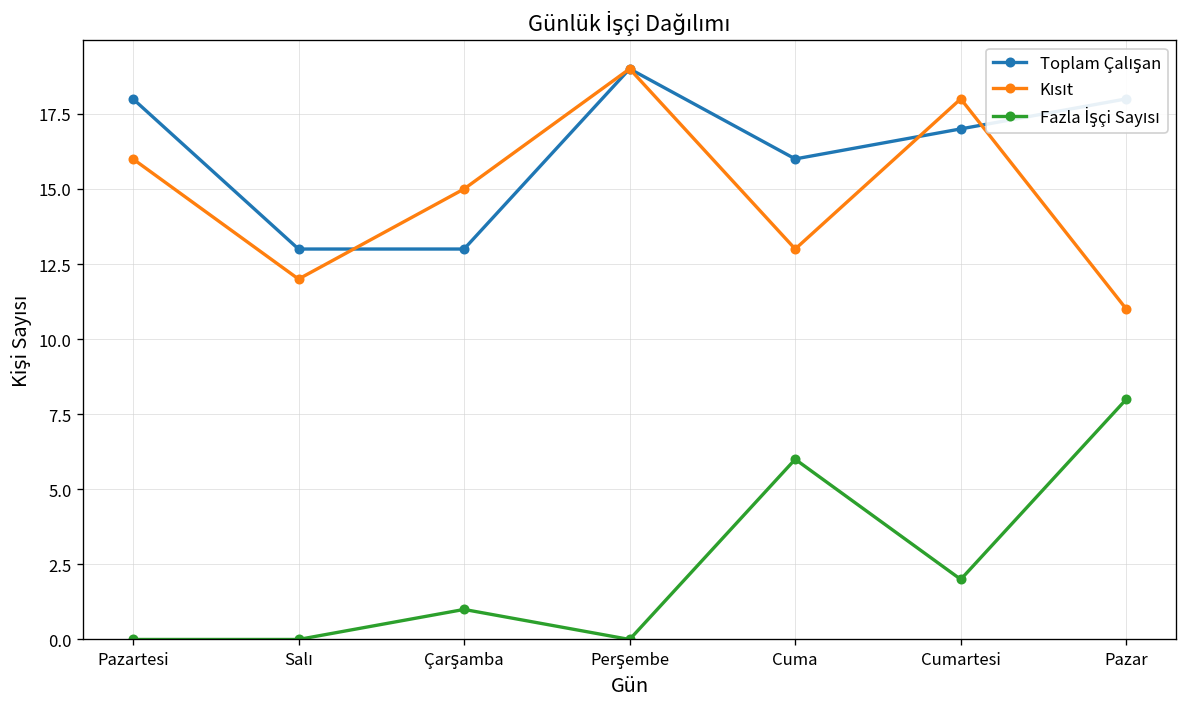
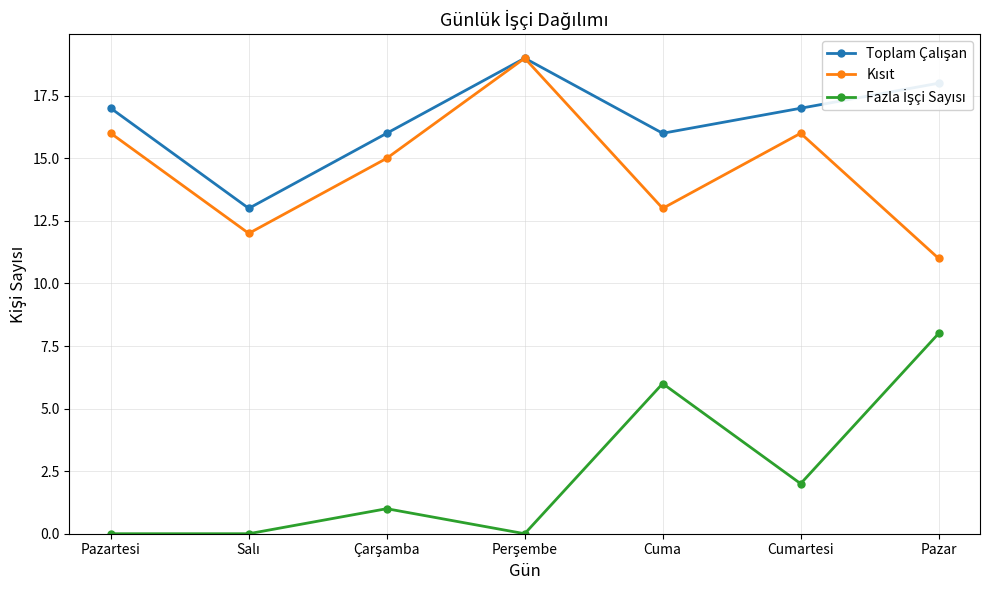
Toplam Çalışan, Pazartesi: 18 -> 17
Toplam Çalışan, Çarşamba: 13 -> 16
Kısıt, Cumartesi: 18 -> 16
